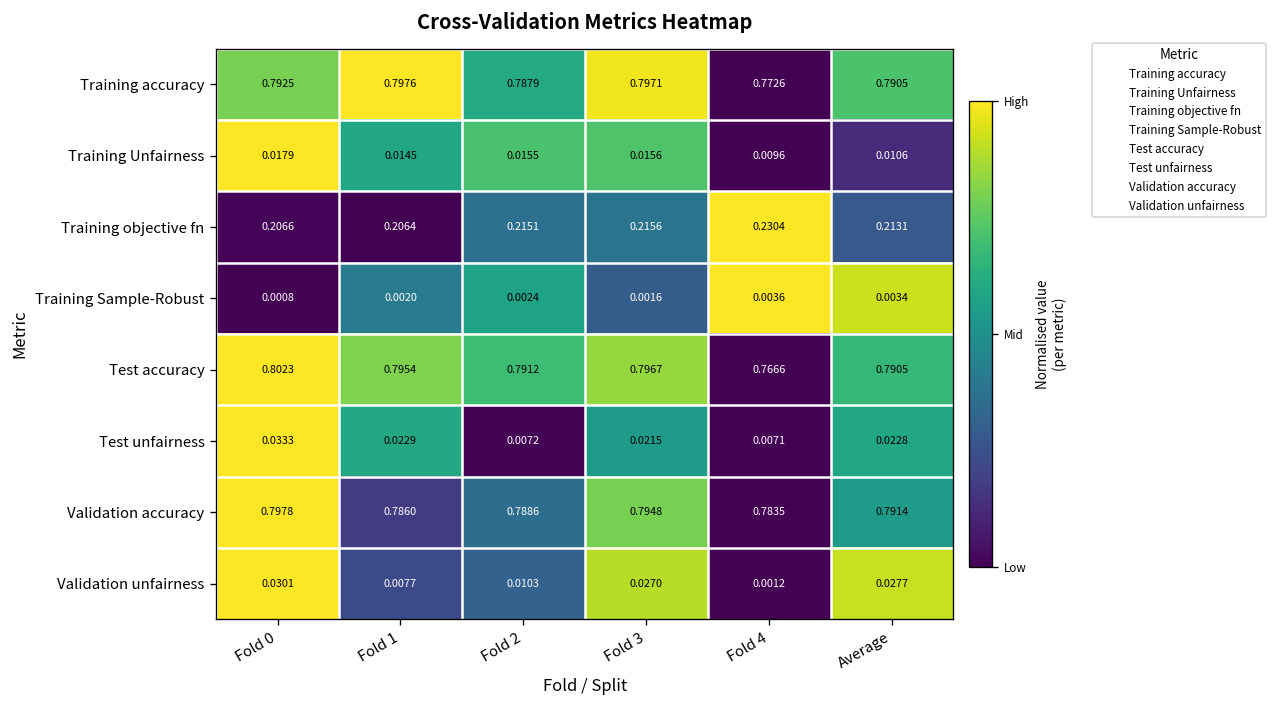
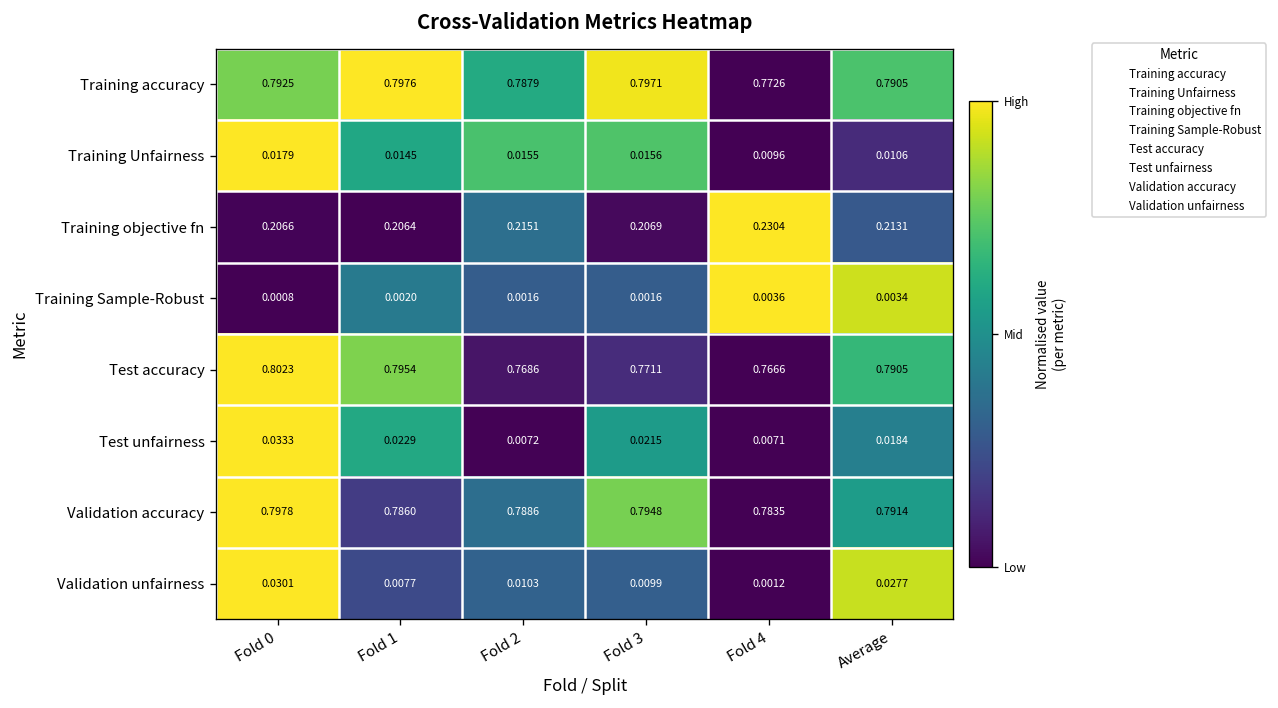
Training objective fn, Fold 3: 0.2156 -> 0.2069
Training Sample-Robust, Fold 2: 0.0024 -> 0.0016
Test accuracy, Fold 2: 0.7912 -> 0.7686
Test accuracy, Fold 3: 0.7967 -> 0.7711
Test unfairness, Average: 0.0228 -> 0.0184
Validation unfairness, Fold 3: 0.0270 -> 0.0099
